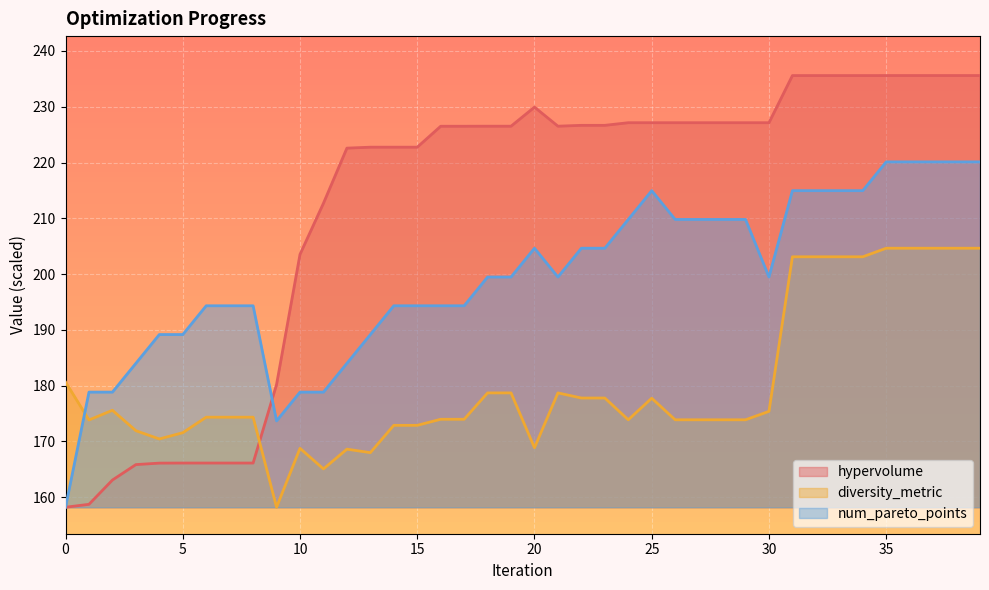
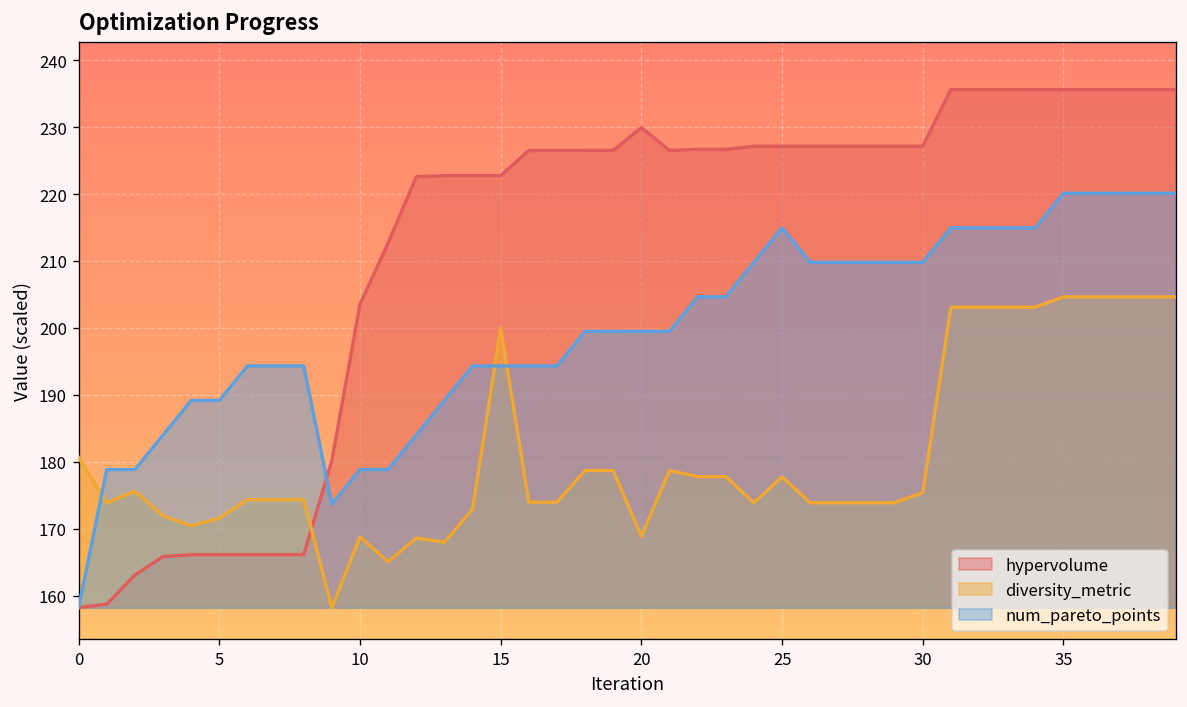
diversity_metric, 15: 173 -> 200
num_pareto_points, 20: 205 -> 199
num_pareto_points, 30: 199 -> 210
